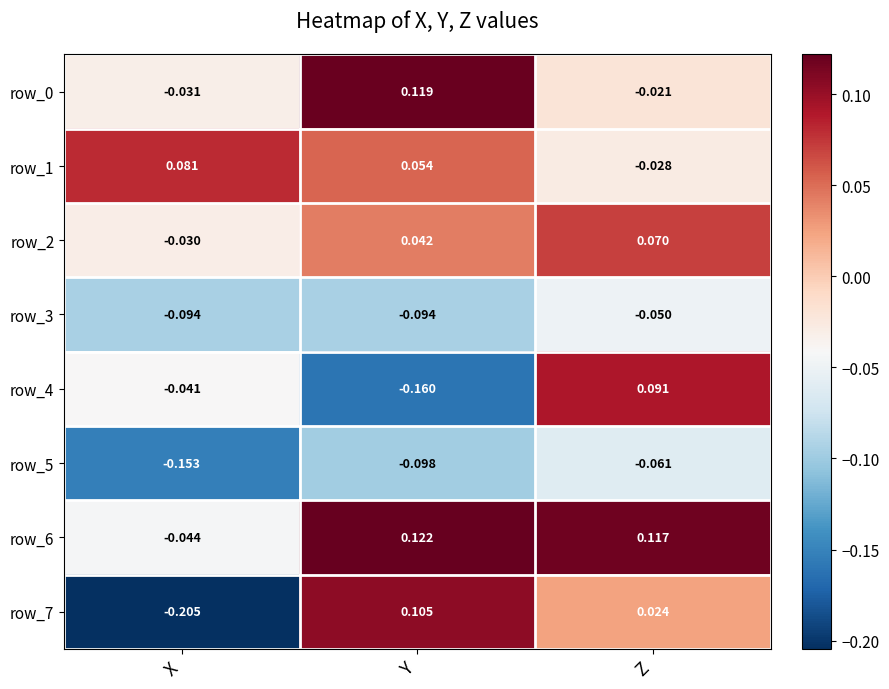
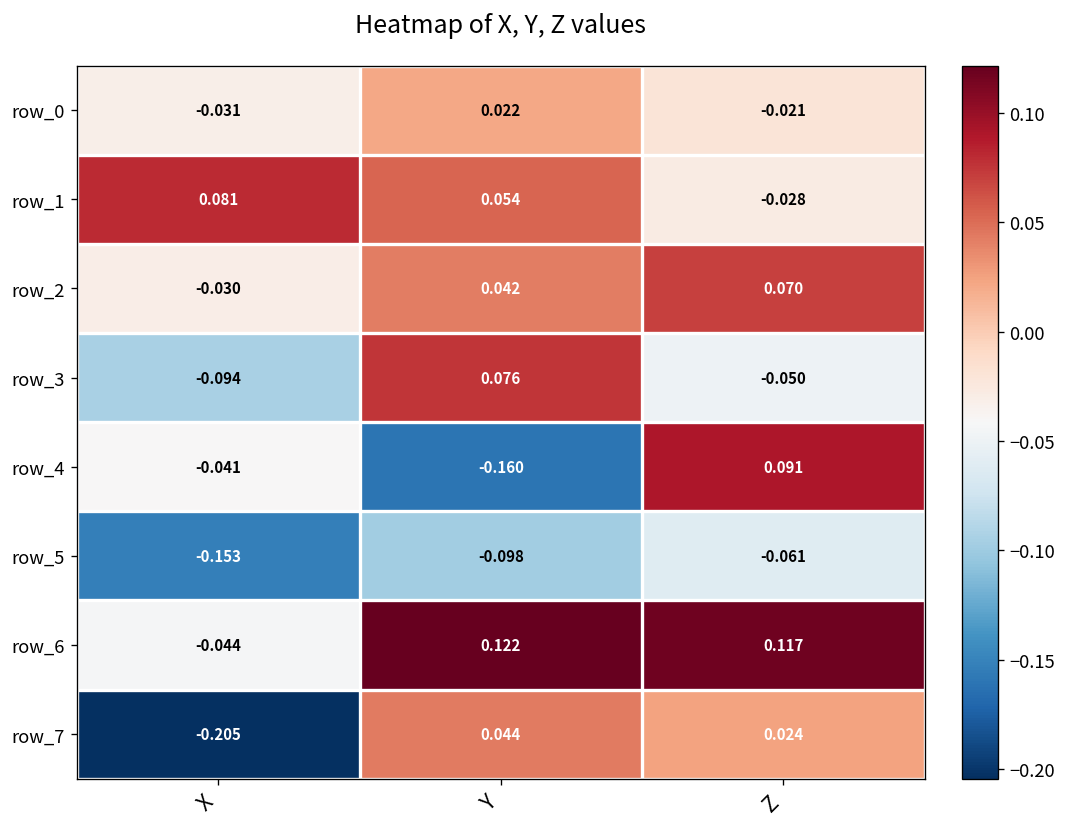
row_0, Y: 0.119 -> 0.022
row_3, Y: -0.094 -> 0.076
row_7, Y: 0.105 -> 0.044
